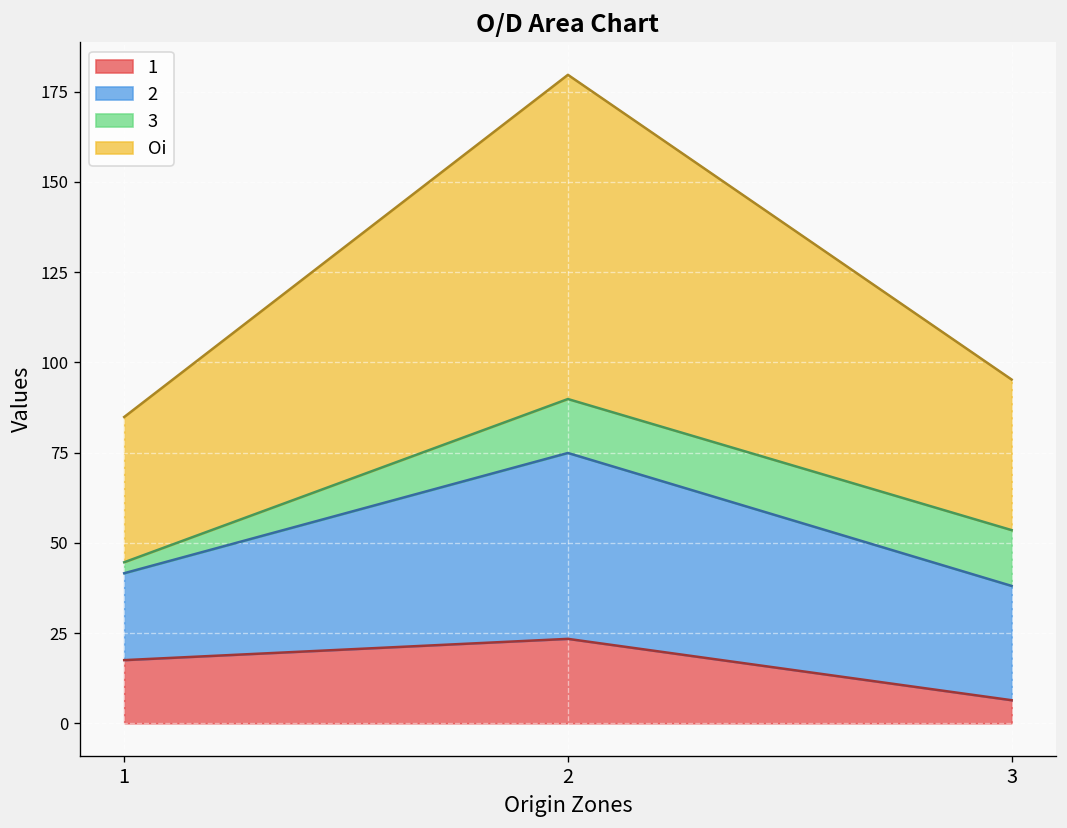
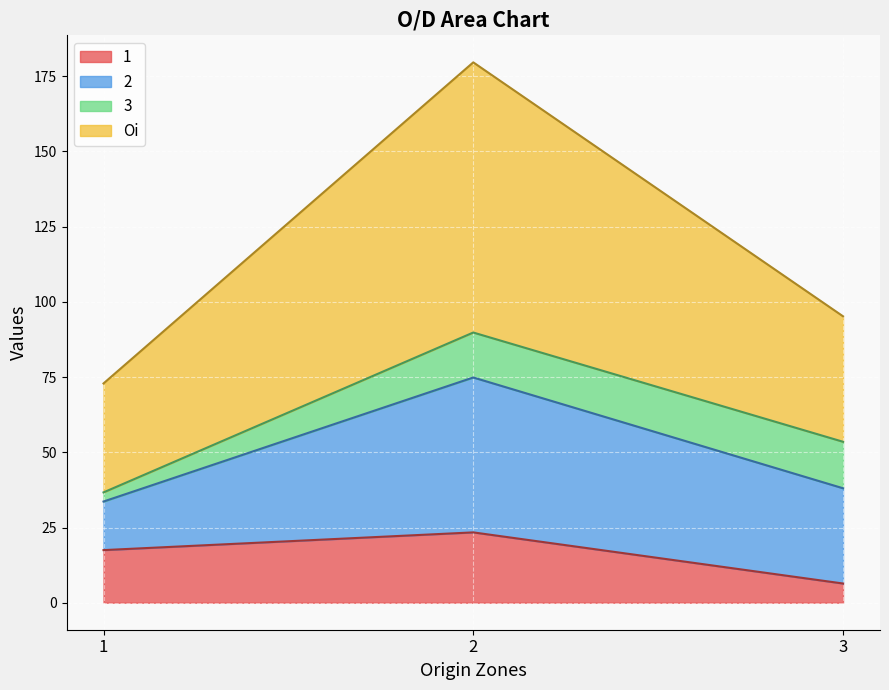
2, 1: 24 -> 16
Oi, 1: 40 -> 36
